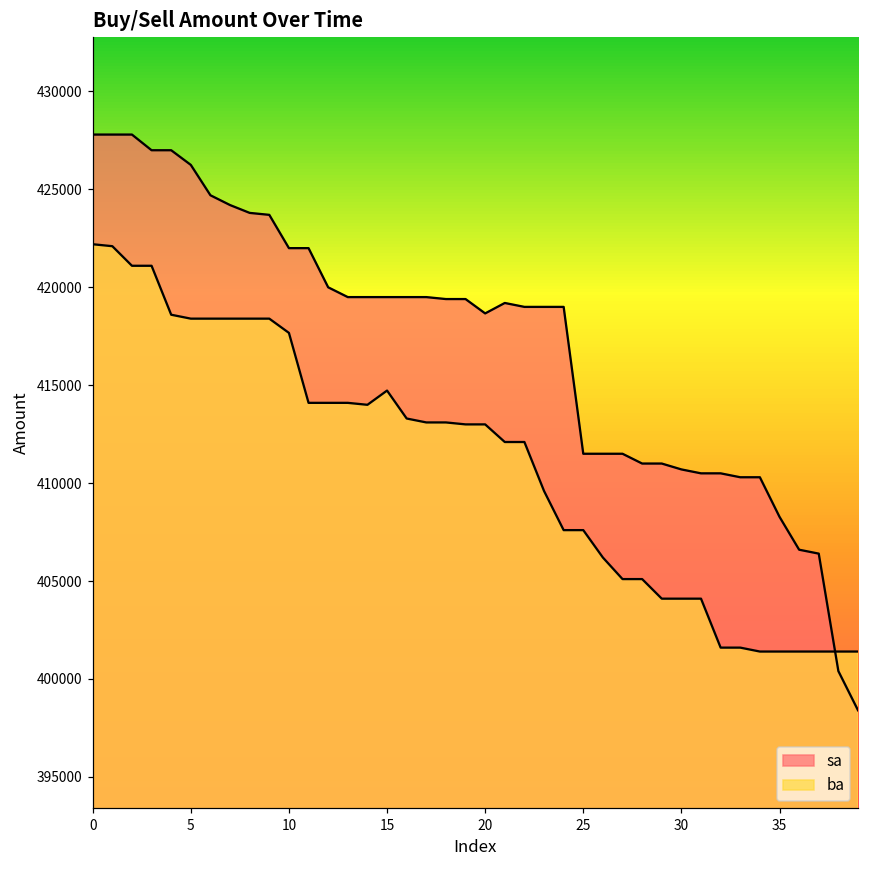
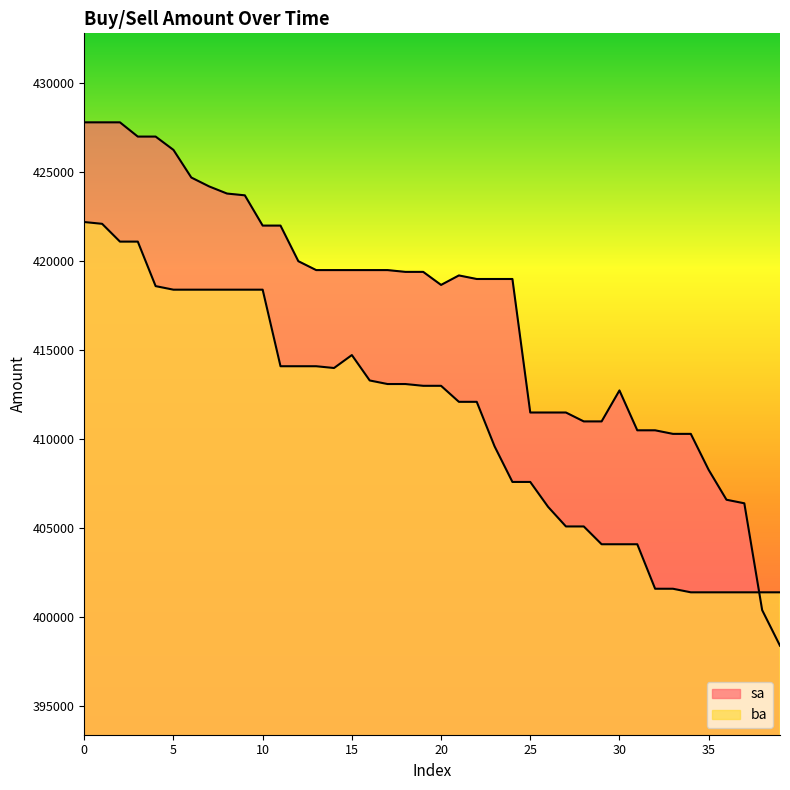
ba, 10: 417700 -> 418400
sa, 30: 410700 -> 412700
